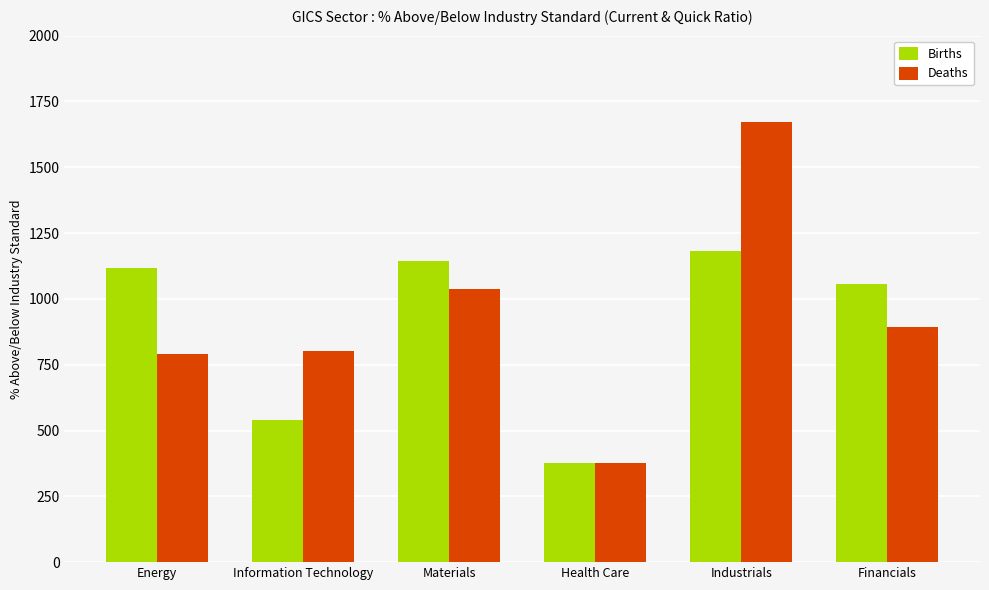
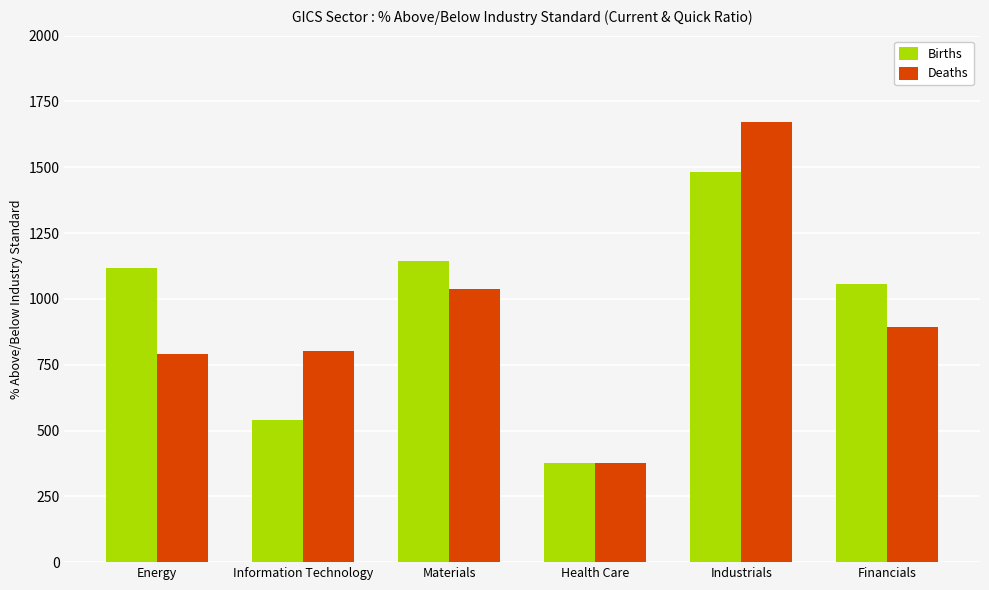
Births, Industrials: 1180 -> 1480
